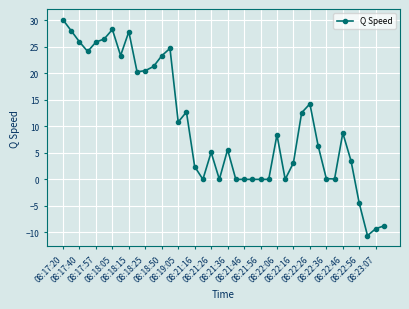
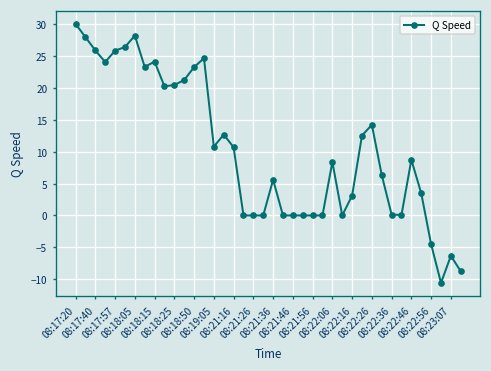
08:18:15: 28 -> 24
08:21:16: 2 -> 11
08:21:26: 5 -> 0
08:23:07: -9 -> -6
